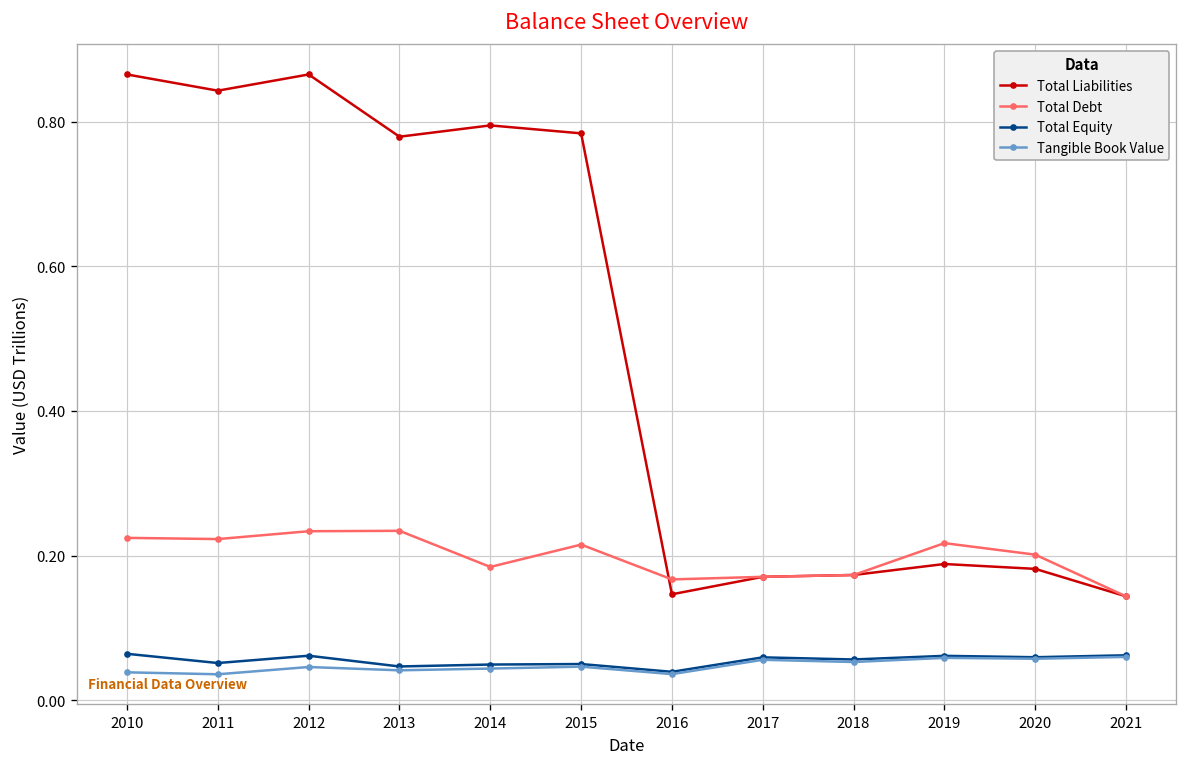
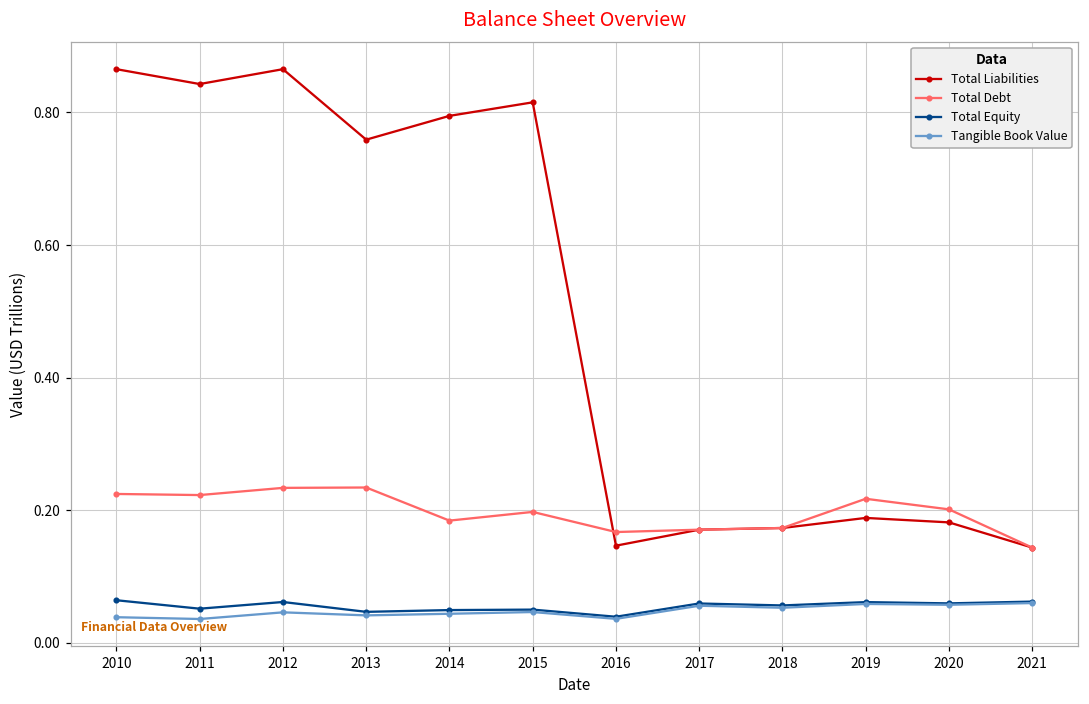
Total Liabilities, 2013: 0.78 -> 0.76
Total Liabilities, 2015: 0.78 -> 0.82
Total Debt, 2015: 0.22 -> 0.20
